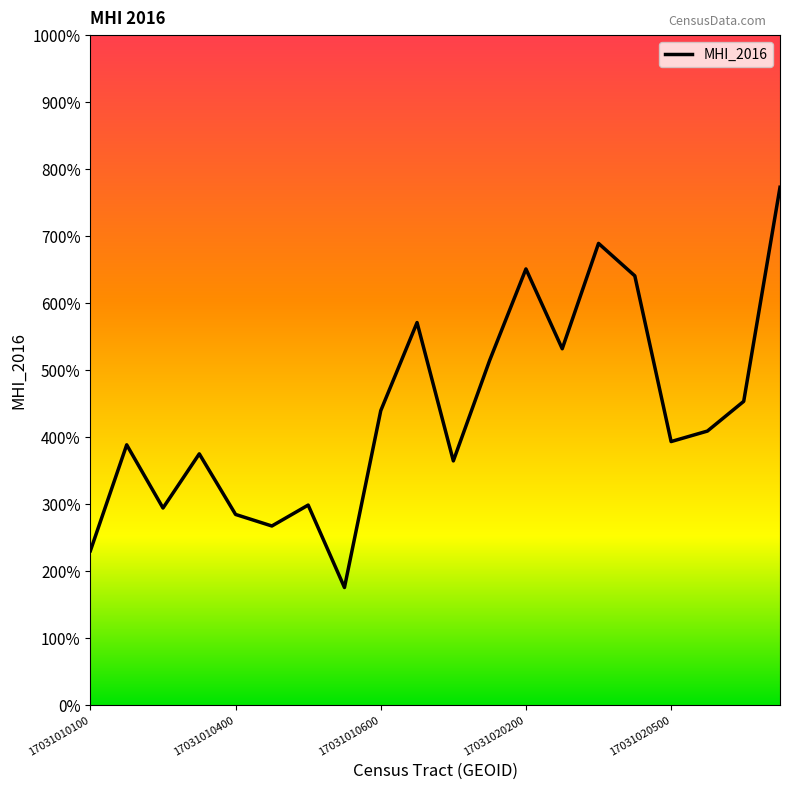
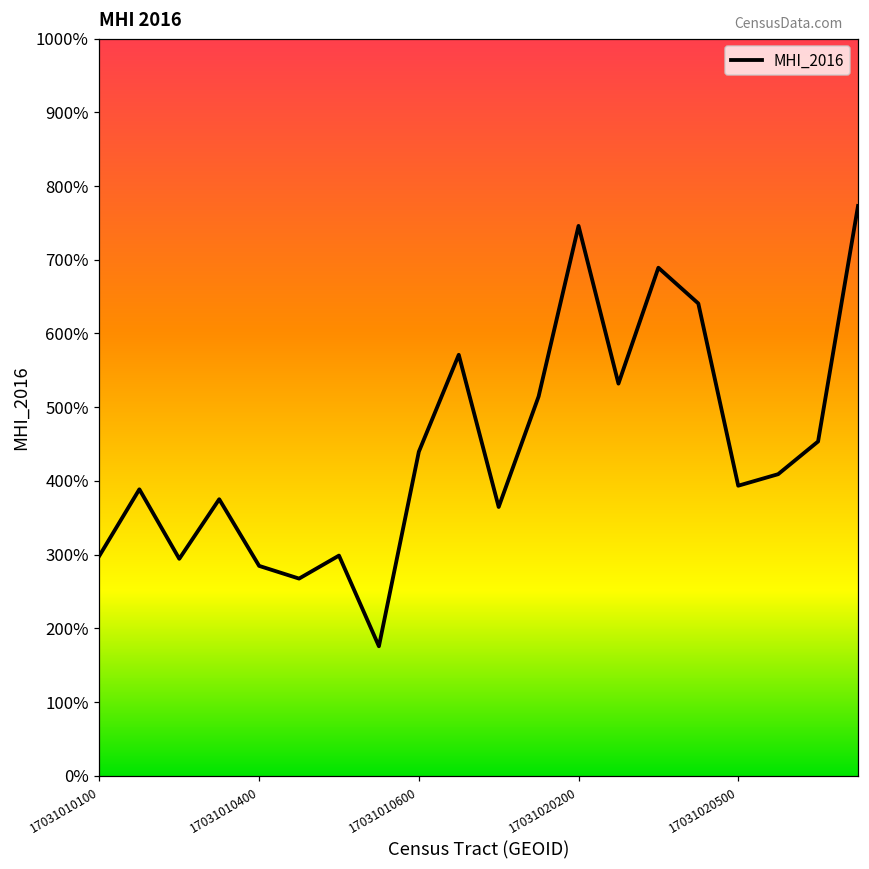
17031010100: 230% -> 300%
17031020200: 650% -> 750%
